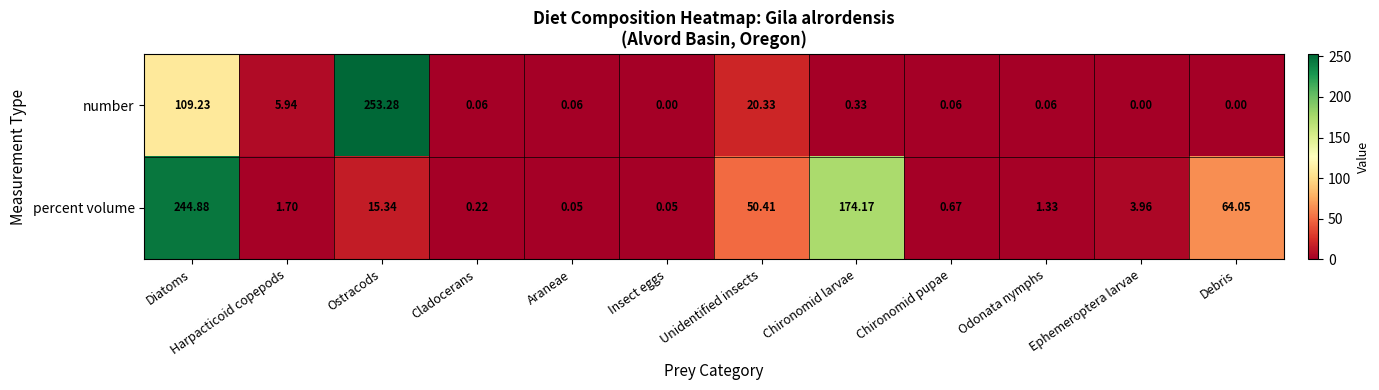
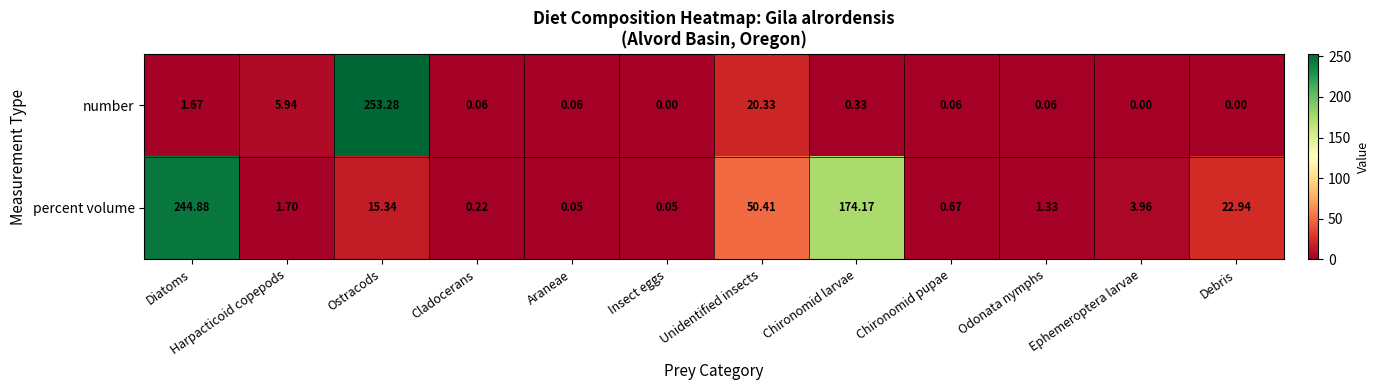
number, Diatoms: 109.23 -> 1.67
percent volume, Debris: 64.05 -> 22.94
